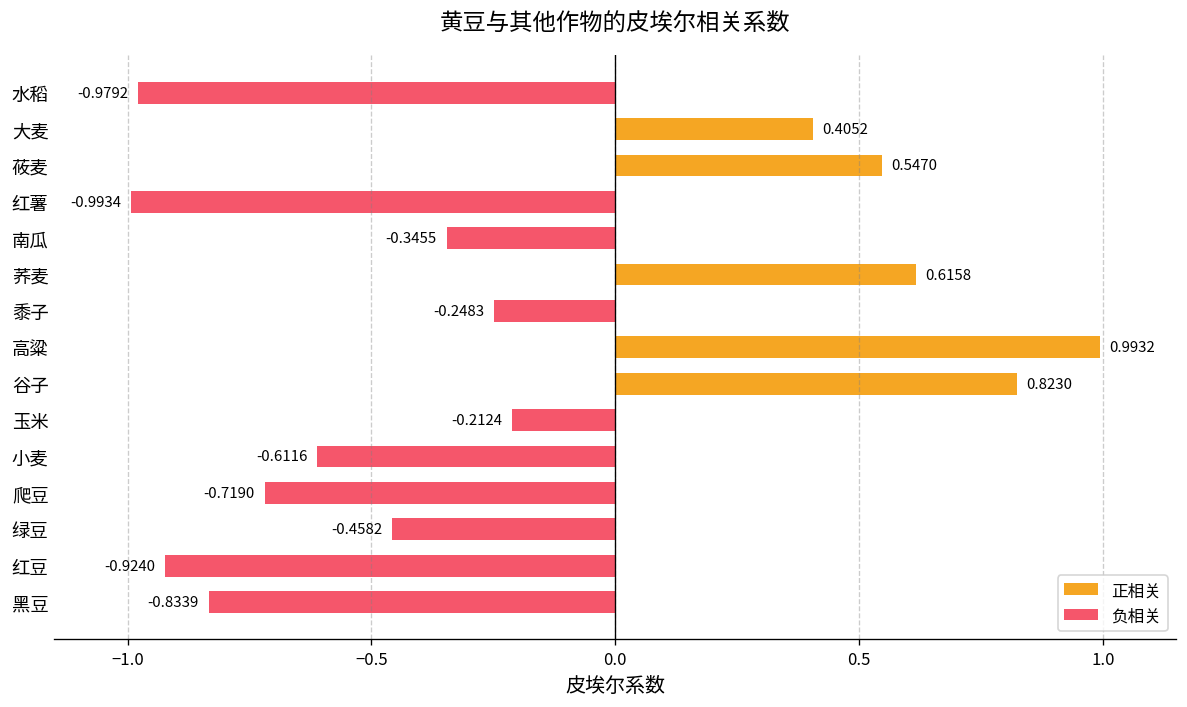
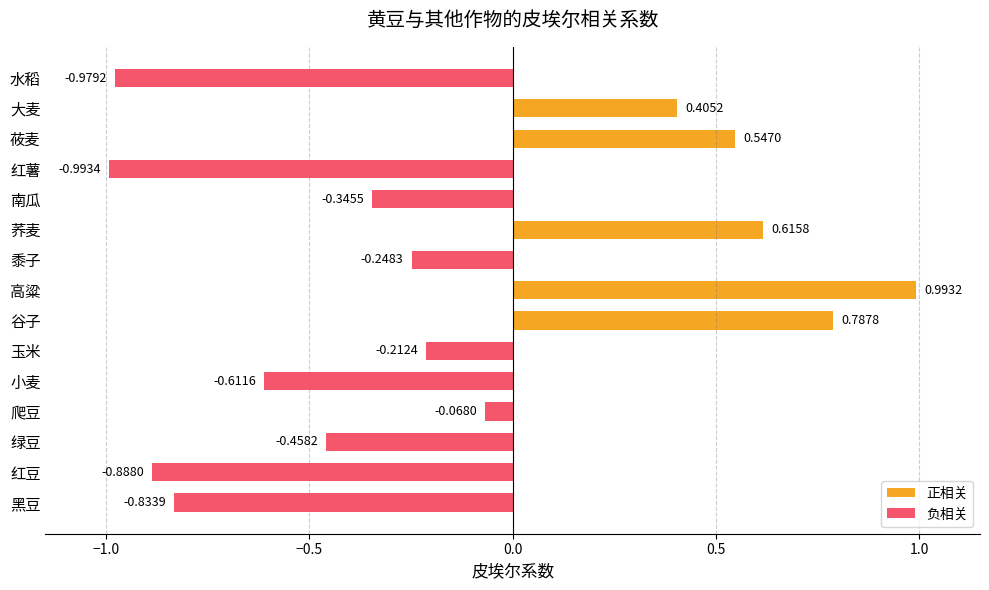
谷子: 0.8230 -> 0.7878
爬豆: -0.7190 -> -0.0680
红豆: -0.9240 -> -0.8880
